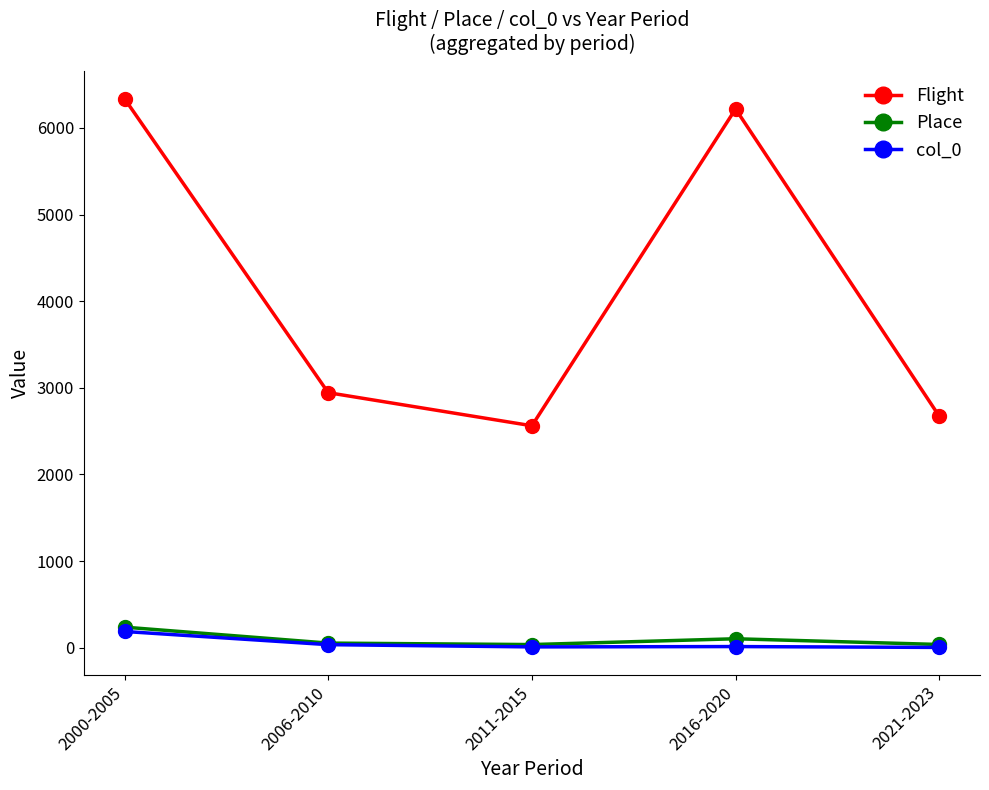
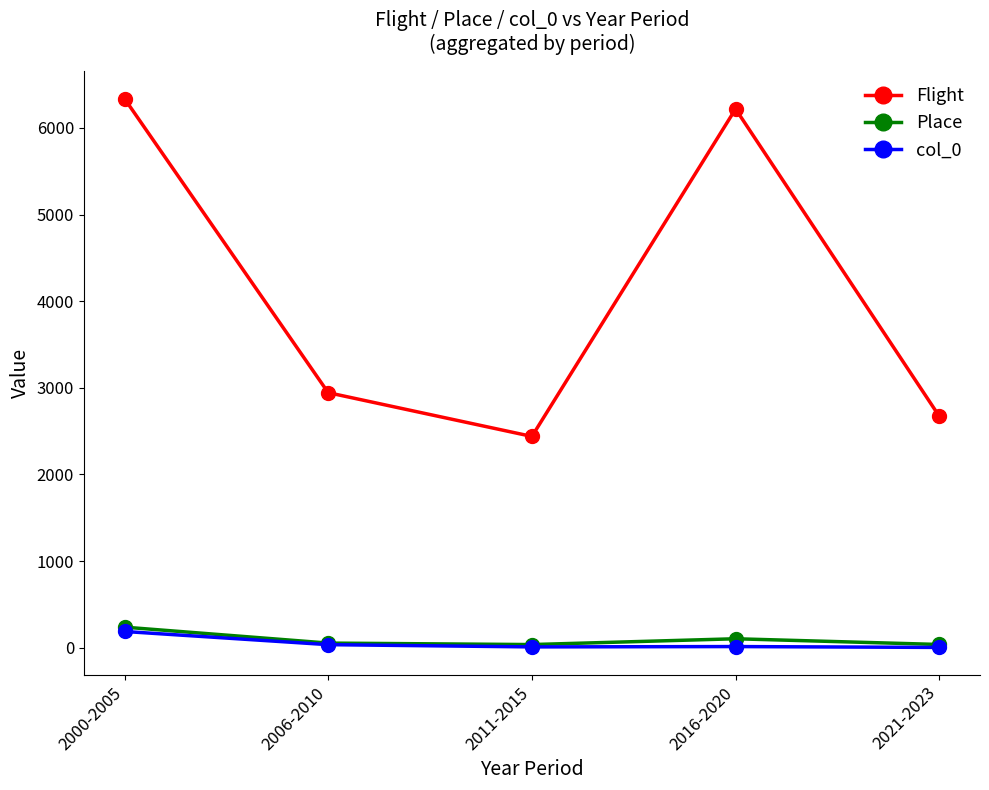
Flight, 2011-2015: 2600 -> 2400
